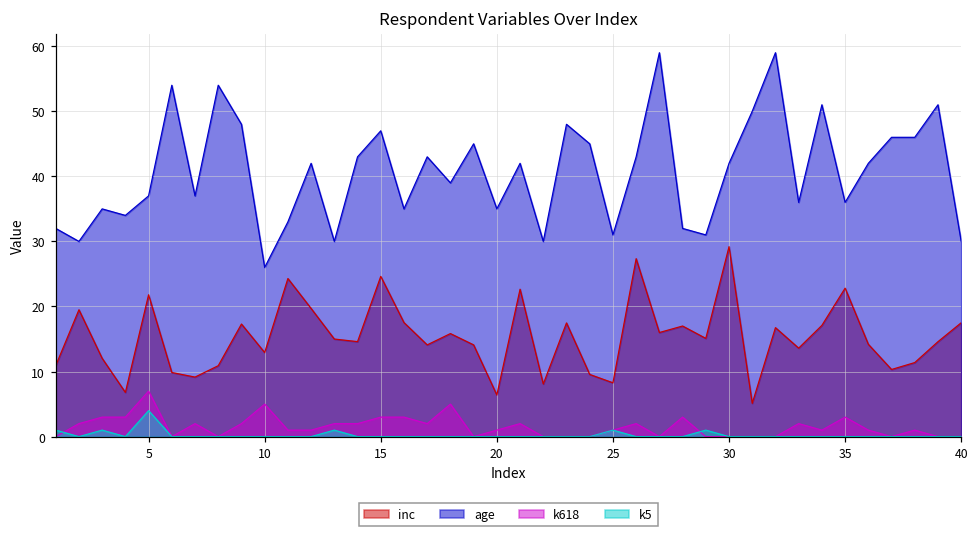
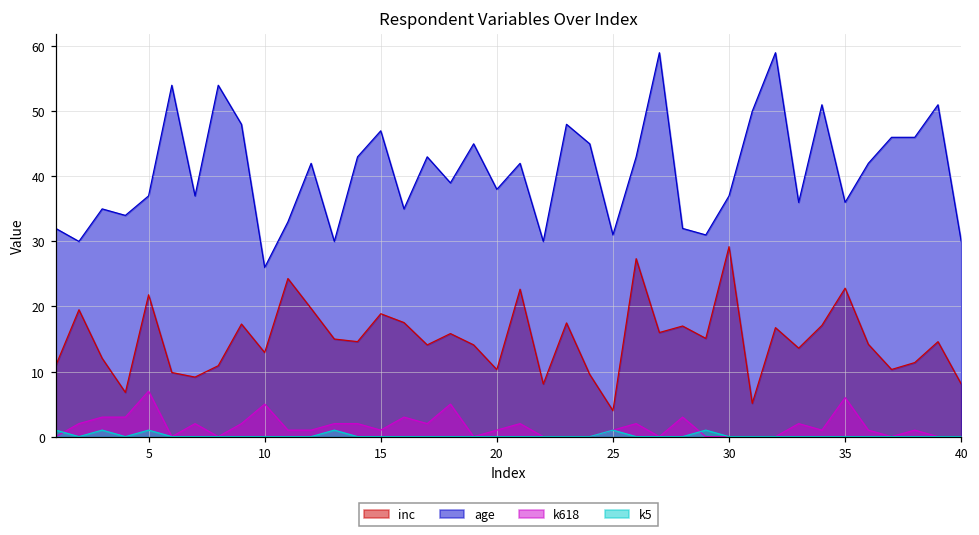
k5, 5: 4 -> 1
inc, 15: 25 -> 19
k618, 15: 3 -> 1
inc, 20: 6 -> 10
age, 20: 35 -> 38
inc, 25: 8 -> 4
age, 30: 42 -> 37
k618, 35: 3 -> 6
inc, 40: 18 -> 8
